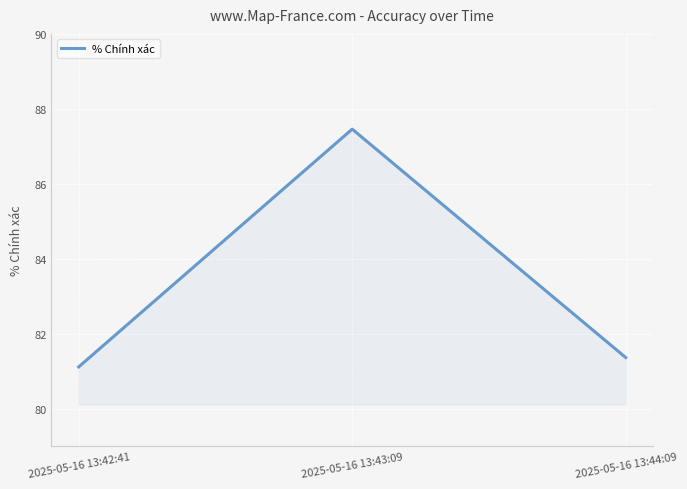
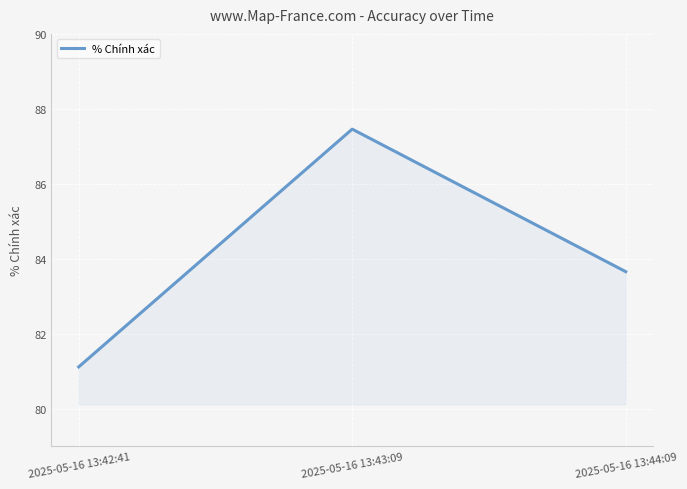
2025-05-16 13:44:09: 81.4 -> 83.7
